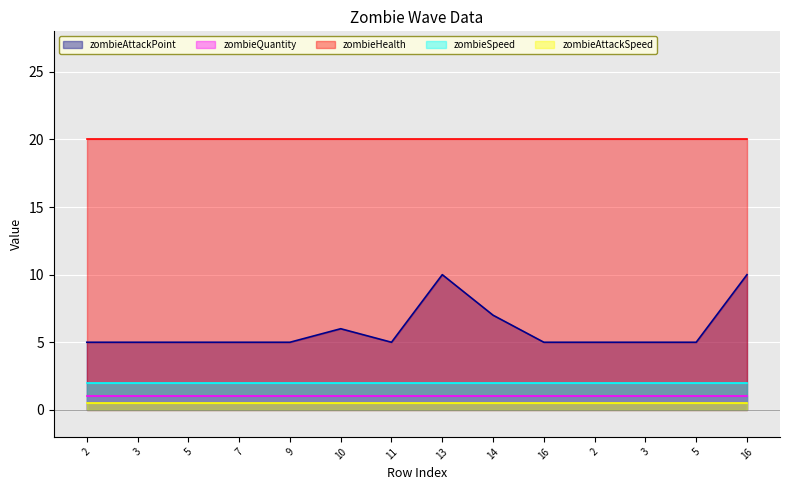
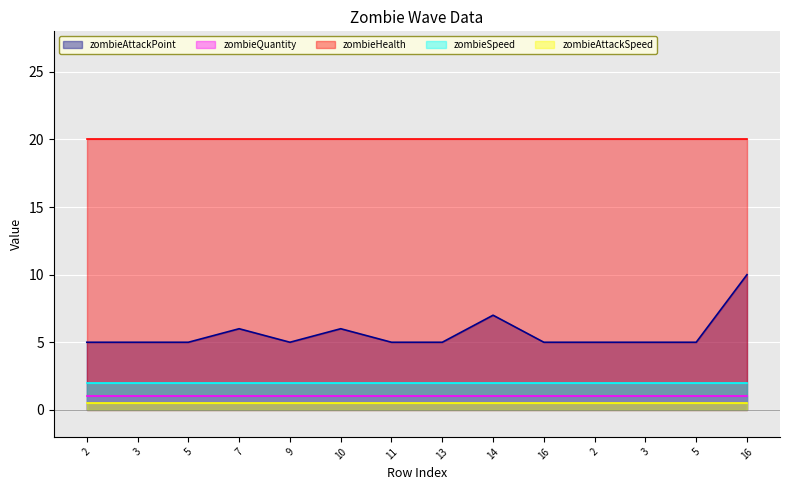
zombieAttackPoint, 7: 5 -> 6
zombieAttackPoint, 13: 10 -> 5
